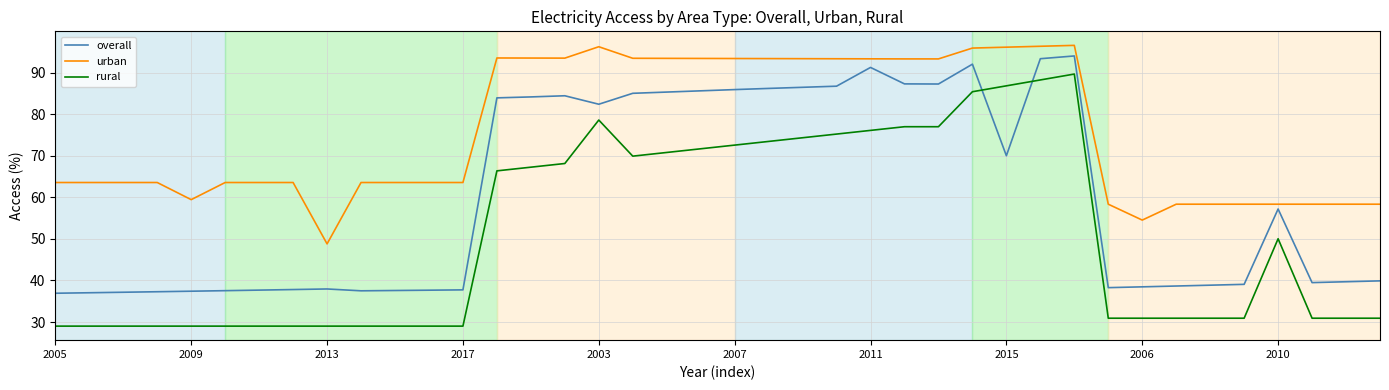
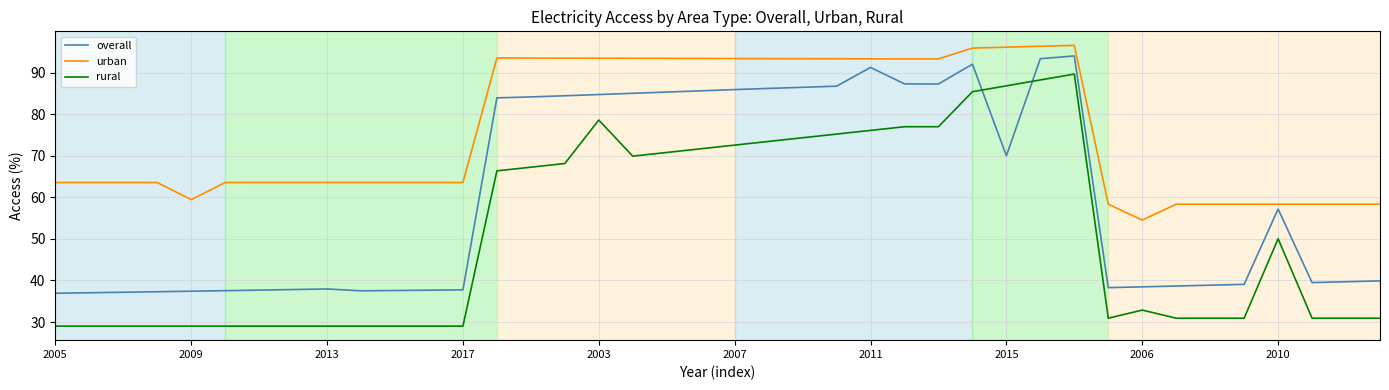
urban, 2013: 49 -> 64
overall, 2003: 82 -> 85
urban, 2003: 96 -> 94
rural, 2006: 31 -> 33
